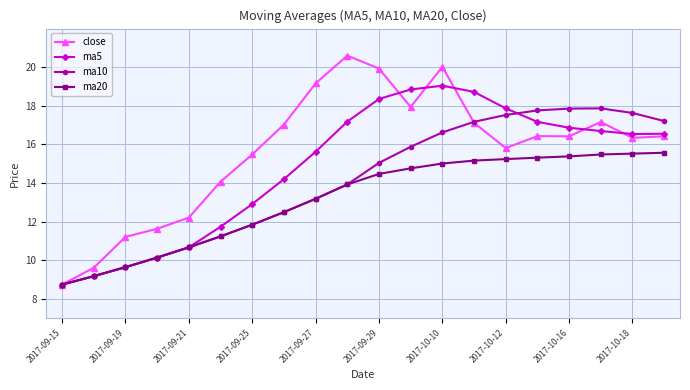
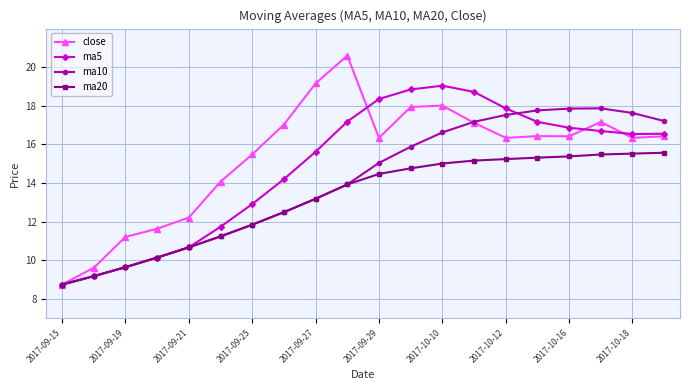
close, 2017-09-29: 19.9 -> 16.3
close, 2017-10-10: 20.0 -> 18.0
close, 2017-10-12: 15.8 -> 16.3
